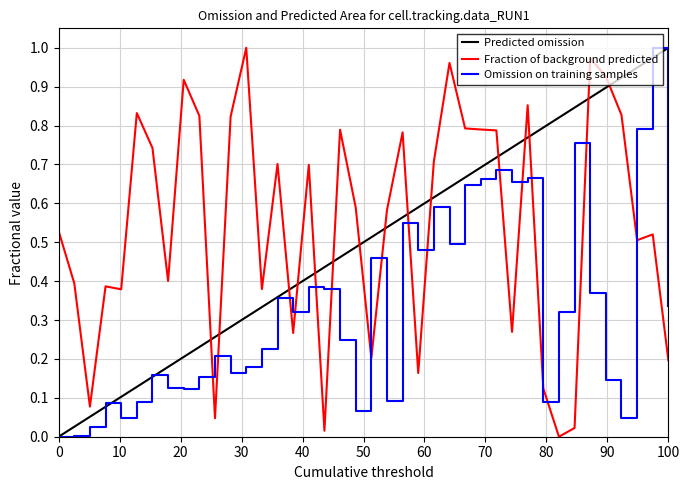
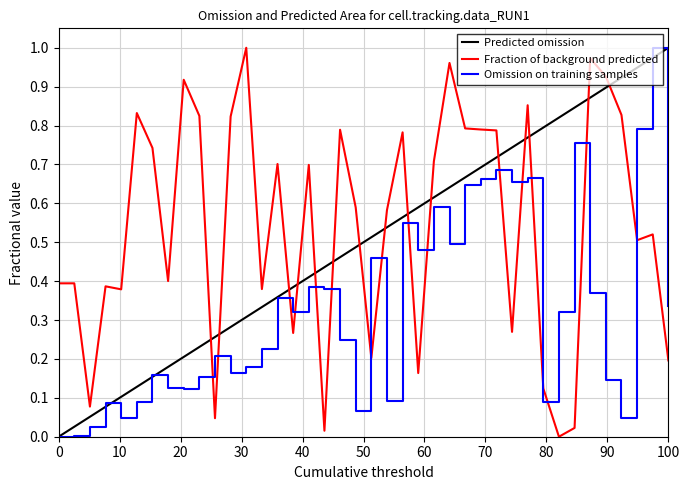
Fraction of background predicted, 0: 0.53 -> 0.39
